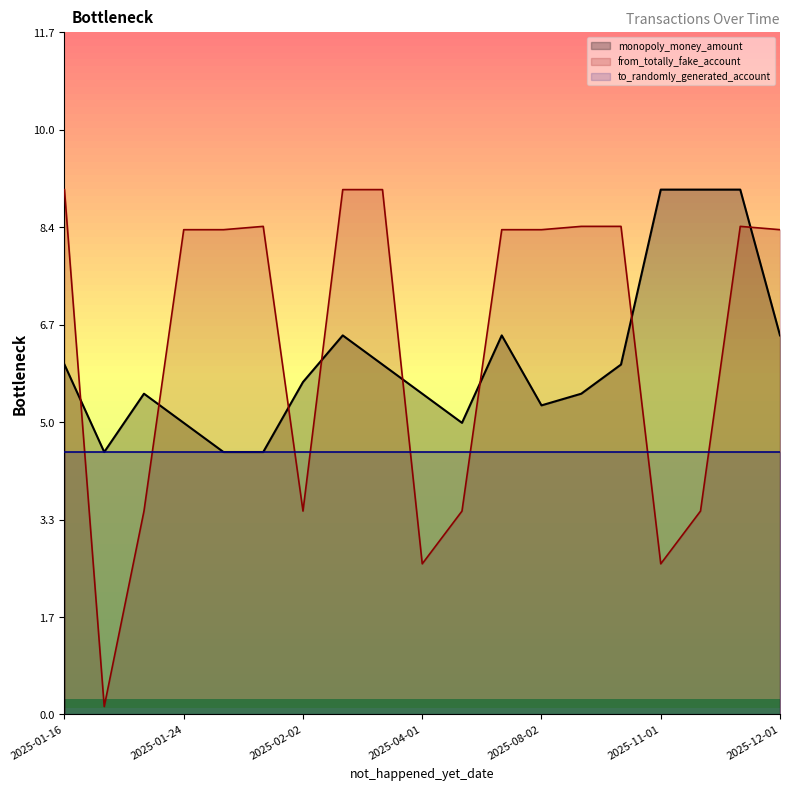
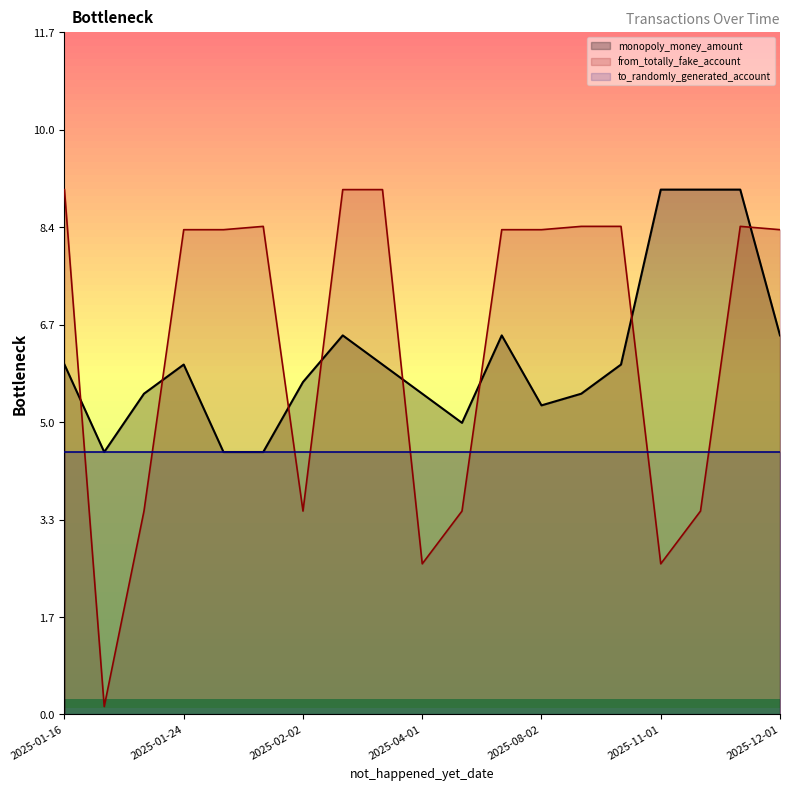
monopoly_money_amount, 2025-01-24: 5 -> 6
